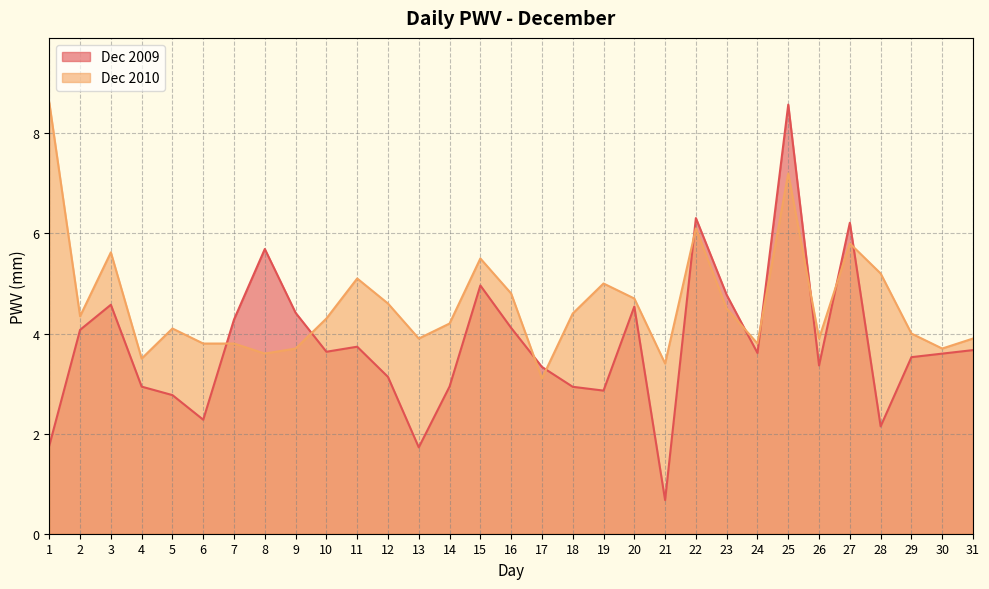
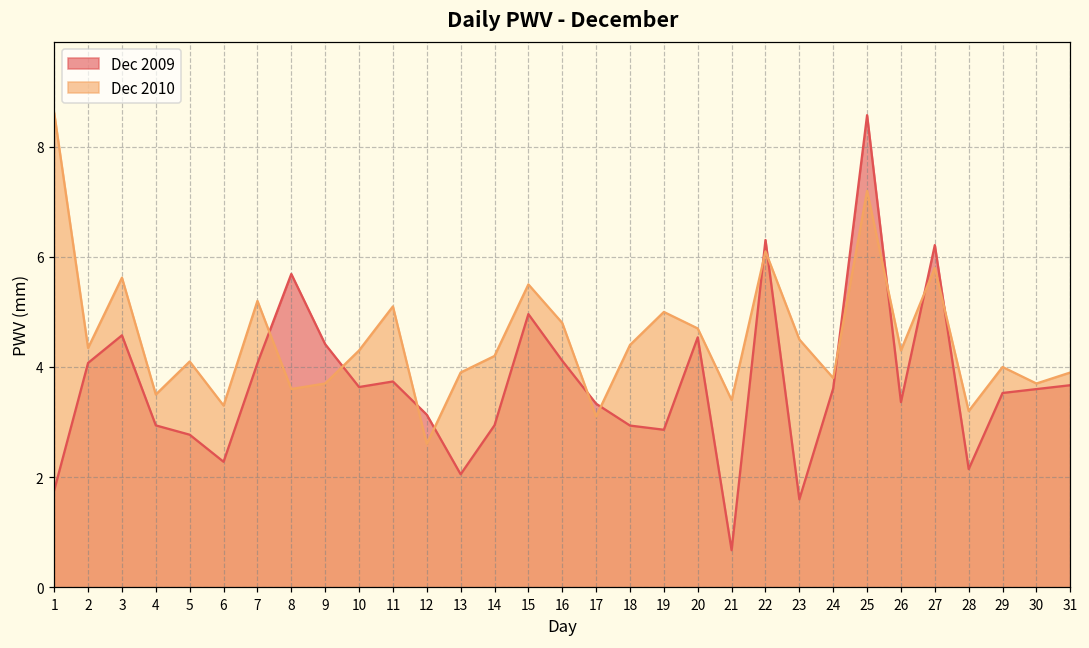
Dec 2010, 6: 3.8 -> 3.3
Dec 2009, 7: 4.3 -> 4.1
Dec 2010, 7: 3.8 -> 5.2
Dec 2010, 12: 4.6 -> 2.6
Dec 2009, 13: 1.7 -> 2.1
Dec 2009, 23: 4.8 -> 1.6
Dec 2010, 26: 3.9 -> 4.3
Dec 2010, 28: 5.2 -> 3.2
